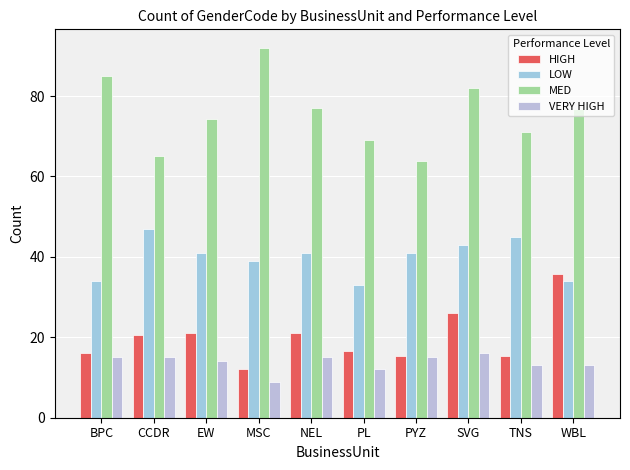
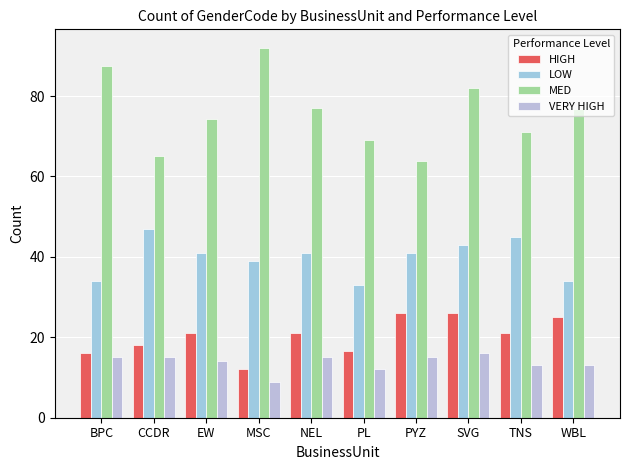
MED, BPC: 85 -> 87
HIGH, CCDR: 21 -> 18
HIGH, PYZ: 15 -> 26
HIGH, TNS: 15 -> 21
HIGH, WBL: 36 -> 25
